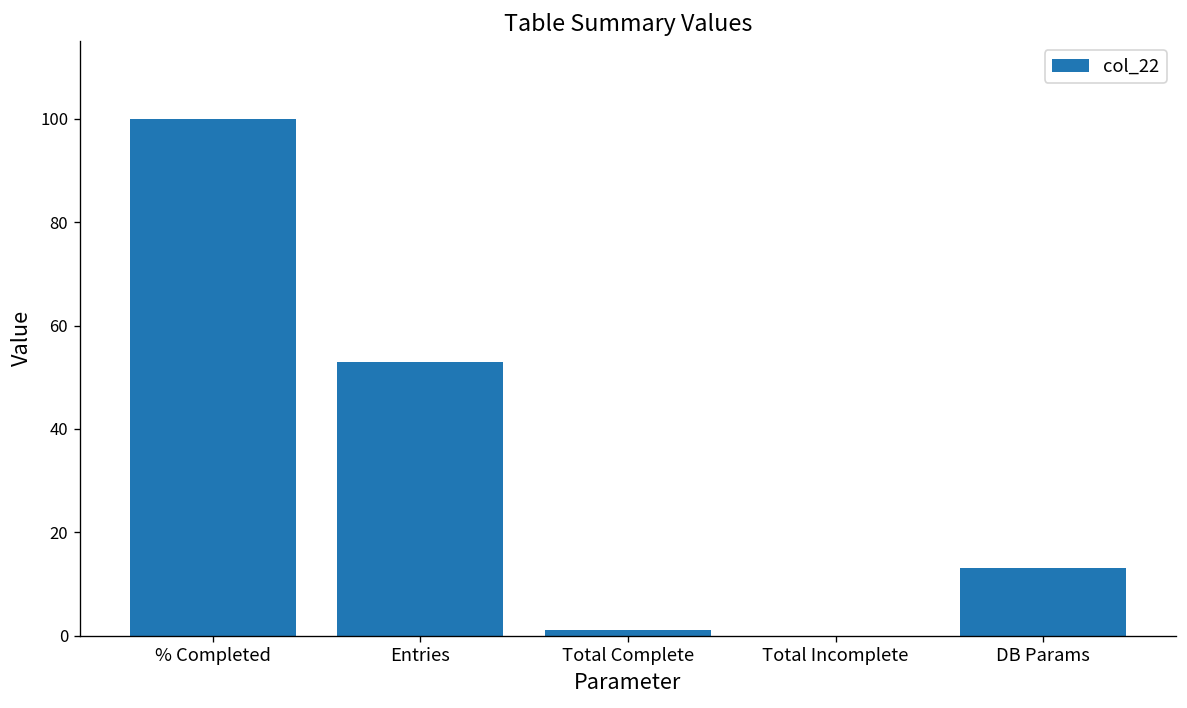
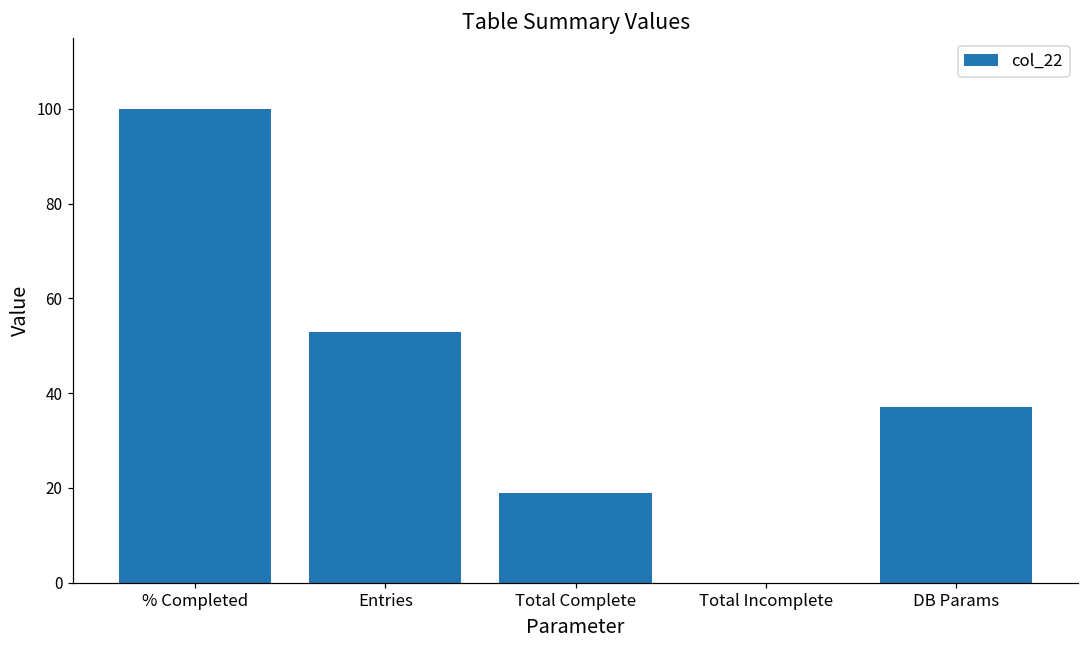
Total Complete: 1 -> 19
DB Params: 13 -> 37
